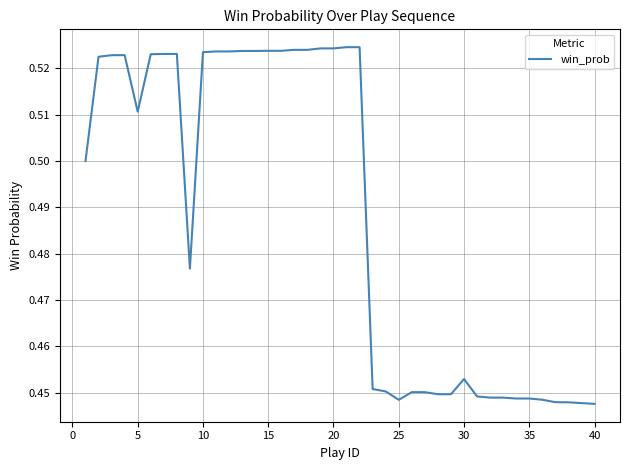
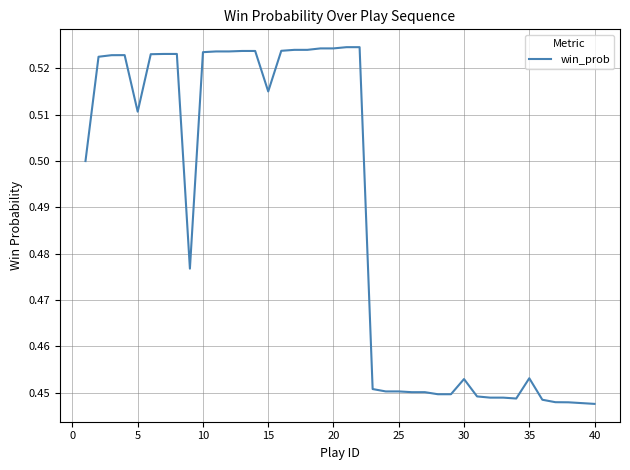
15: 0.524 -> 0.515
25: 0.448 -> 0.450
35: 0.449 -> 0.453
